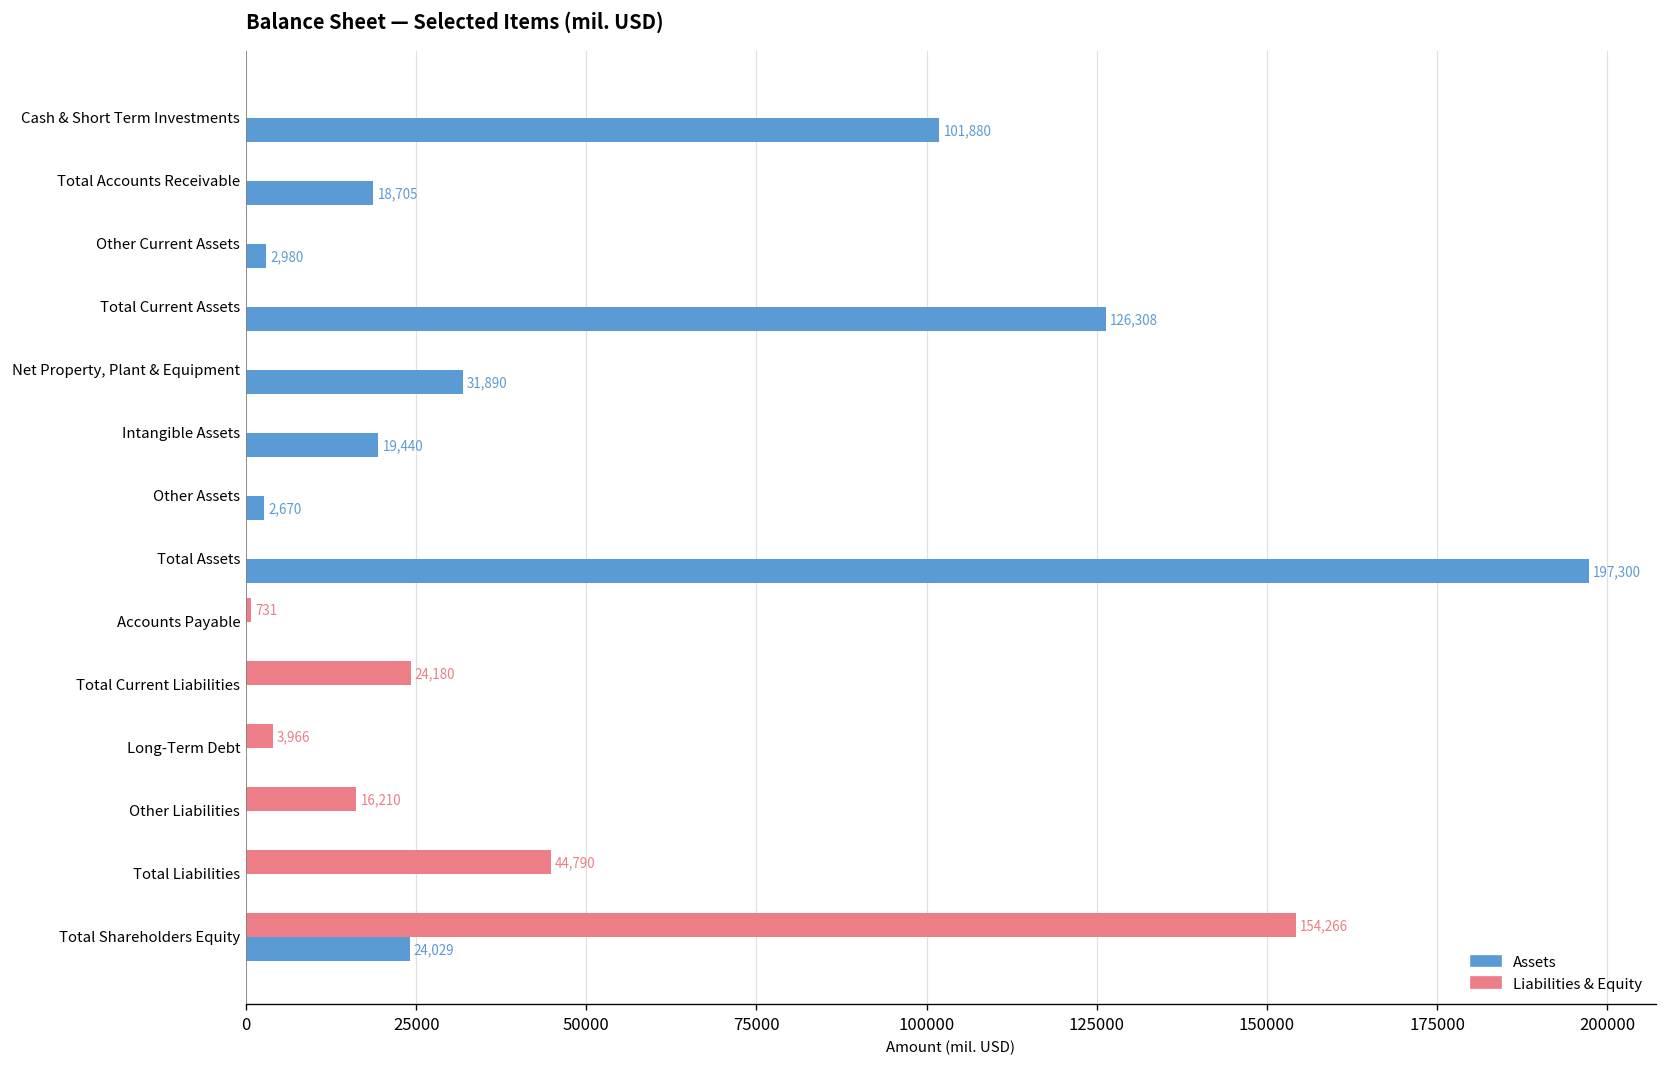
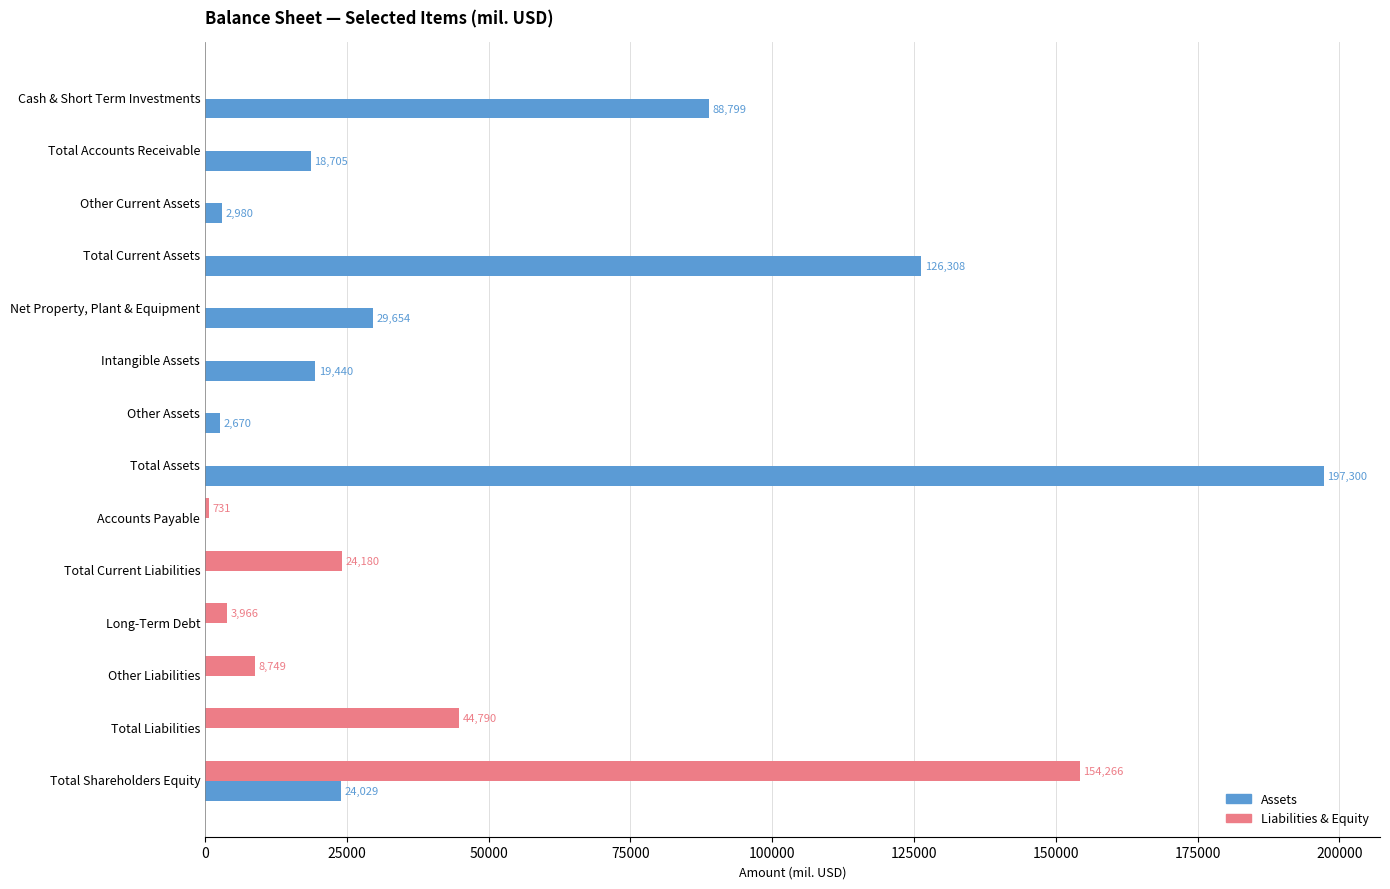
Assets, Cash & Short Term Investments: 101,880 -> 88,799
Assets, Net Property, Plant & Equipment: 31,890 -> 29,654
Liabilities & Equity, Other Liabilities: 16,210 -> 8,749
